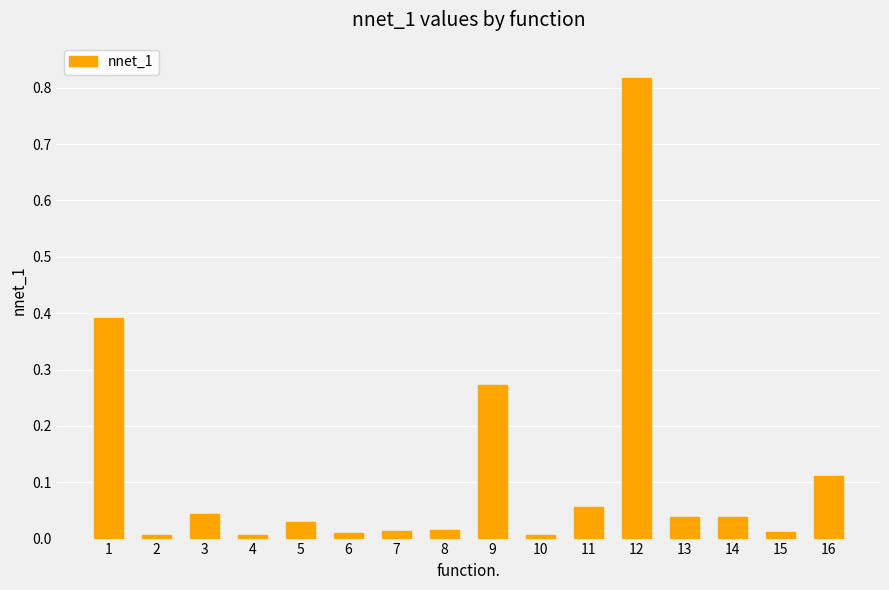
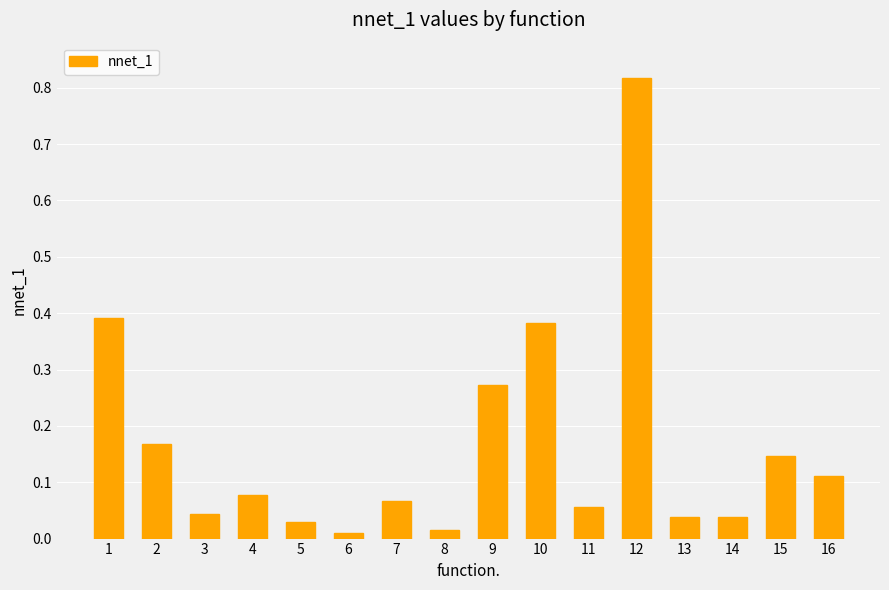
2: 0.01 -> 0.17
4: 0.01 -> 0.08
7: 0.01 -> 0.07
10: 0.01 -> 0.38
15: 0.01 -> 0.15
